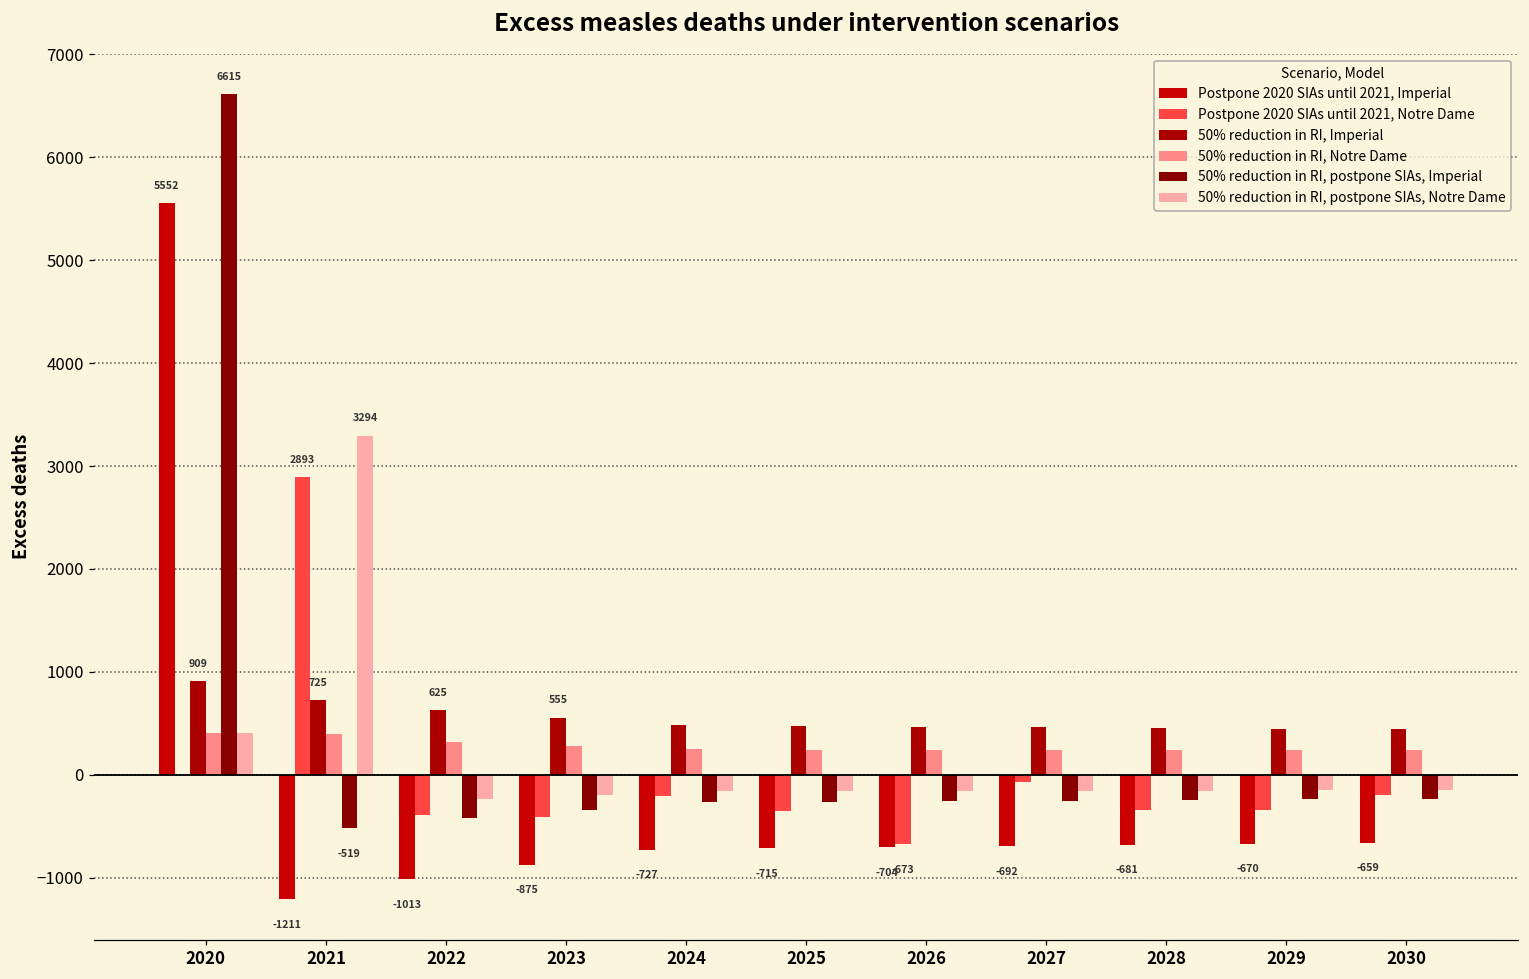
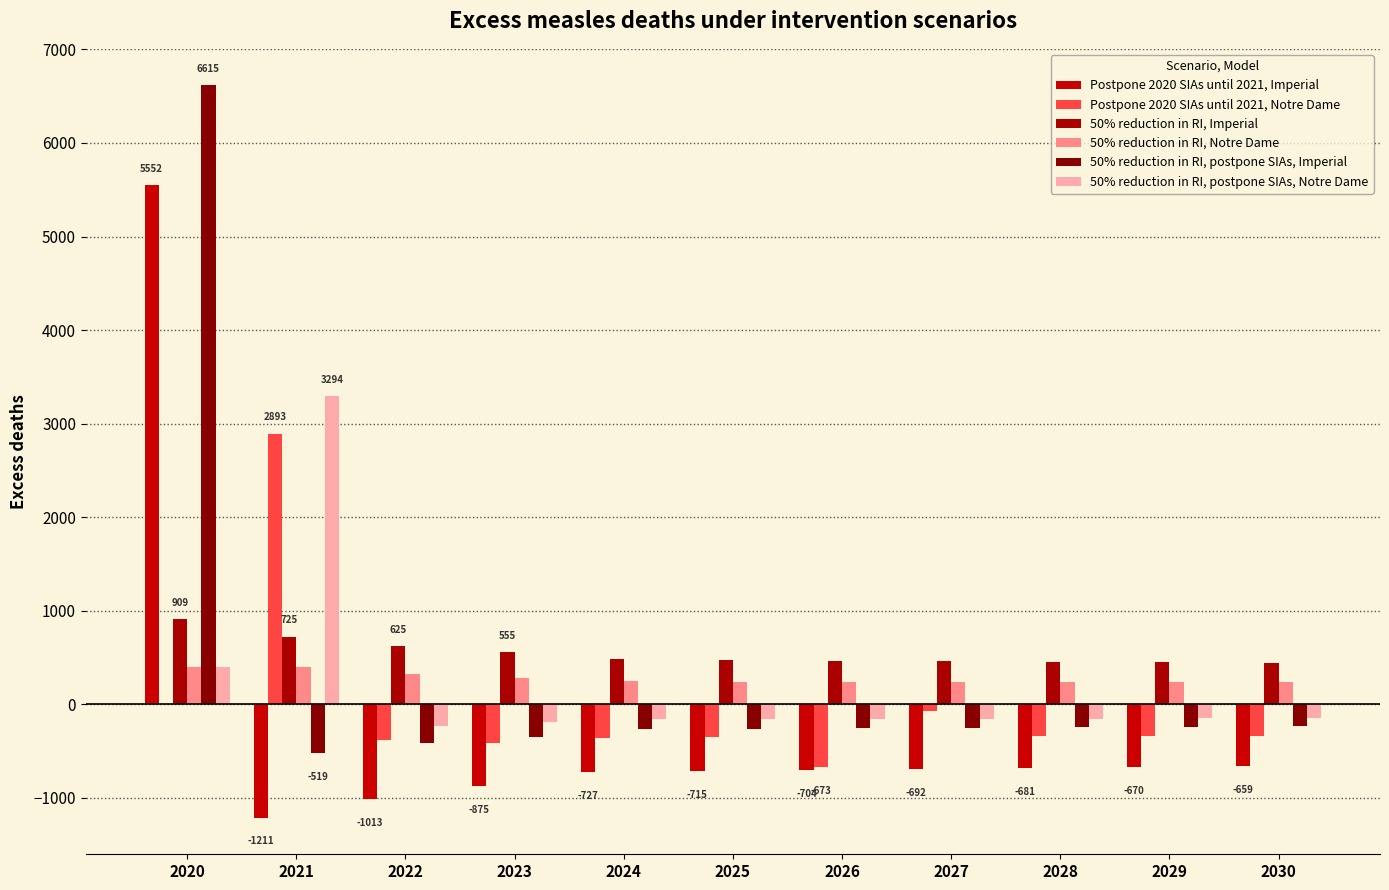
Postpone 2020 SIAs until 2021, Notre Dame, 2024: -200 -> -400
Postpone 2020 SIAs until 2021, Notre Dame, 2030: -200 -> -300
